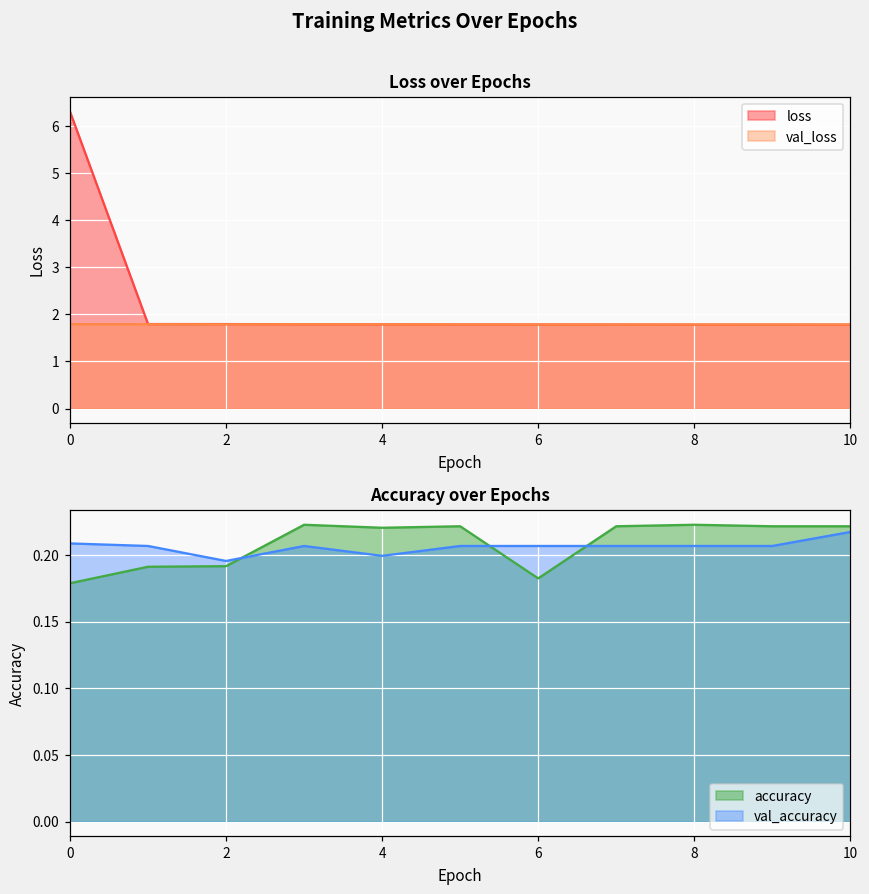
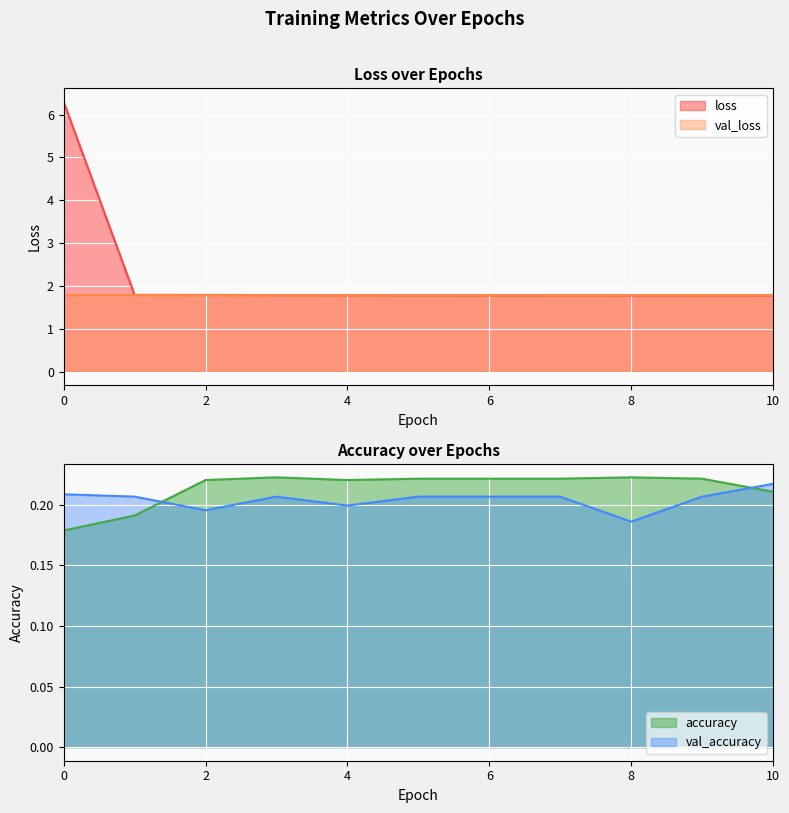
Accuracy over Epochs, accuracy, 2: 0.192 -> 0.220
Accuracy over Epochs, accuracy, 6: 0.182 -> 0.222
Accuracy over Epochs, val_accuracy, 8: 0.207 -> 0.186
Accuracy over Epochs, accuracy, 10: 0.222 -> 0.211
